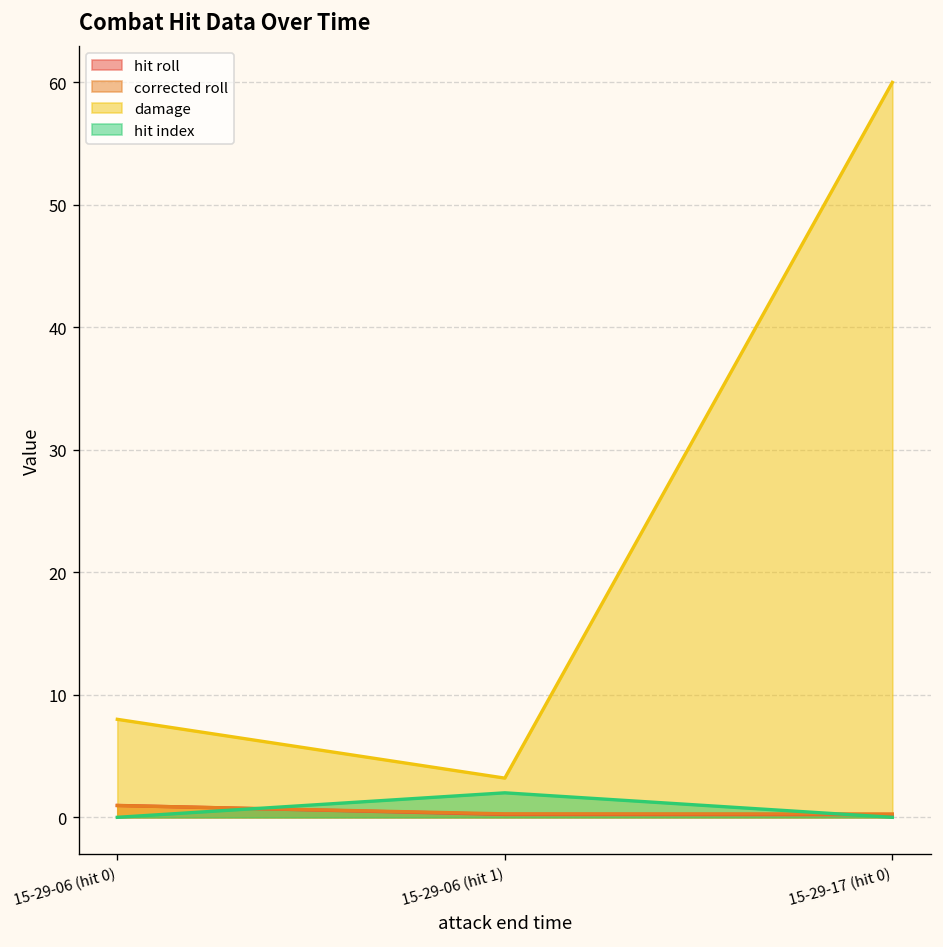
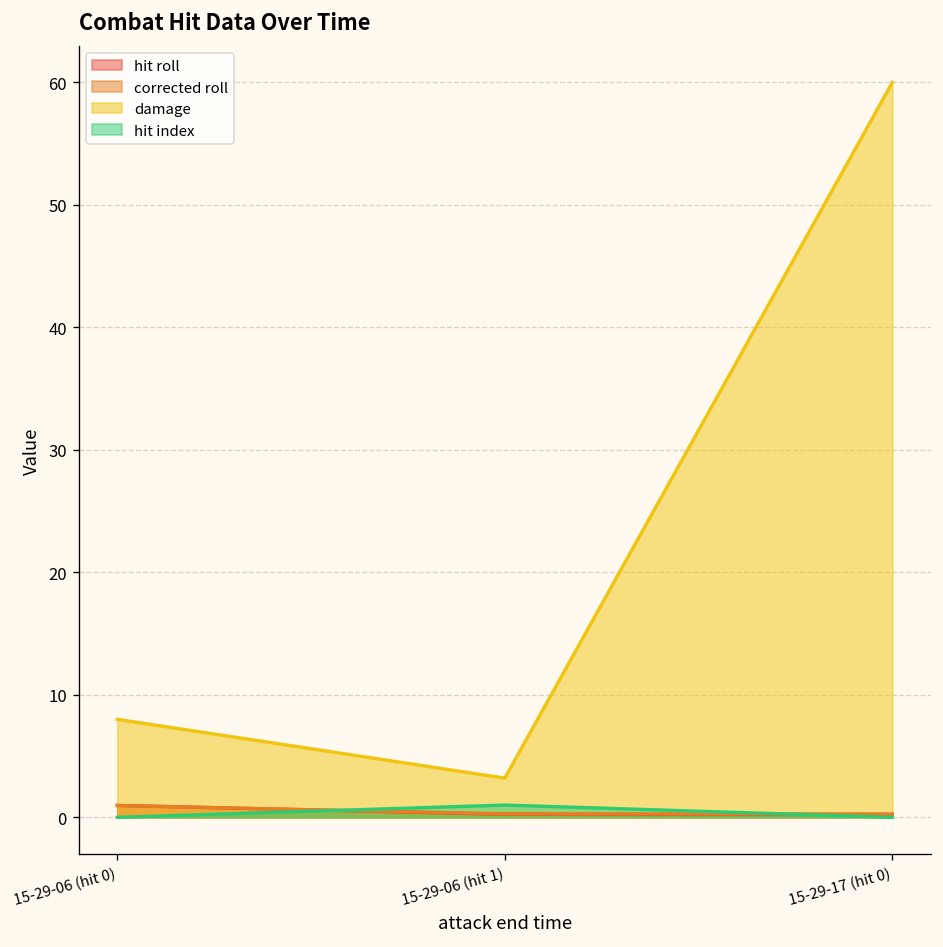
hit index, 15-29-06 (hit 1): 2 -> 1
